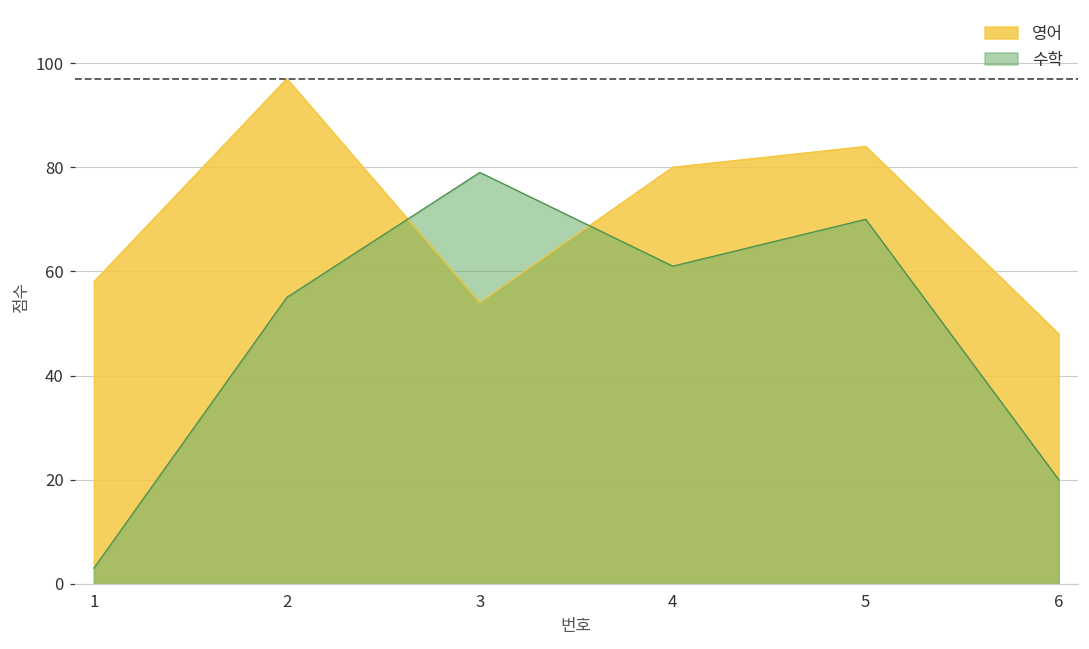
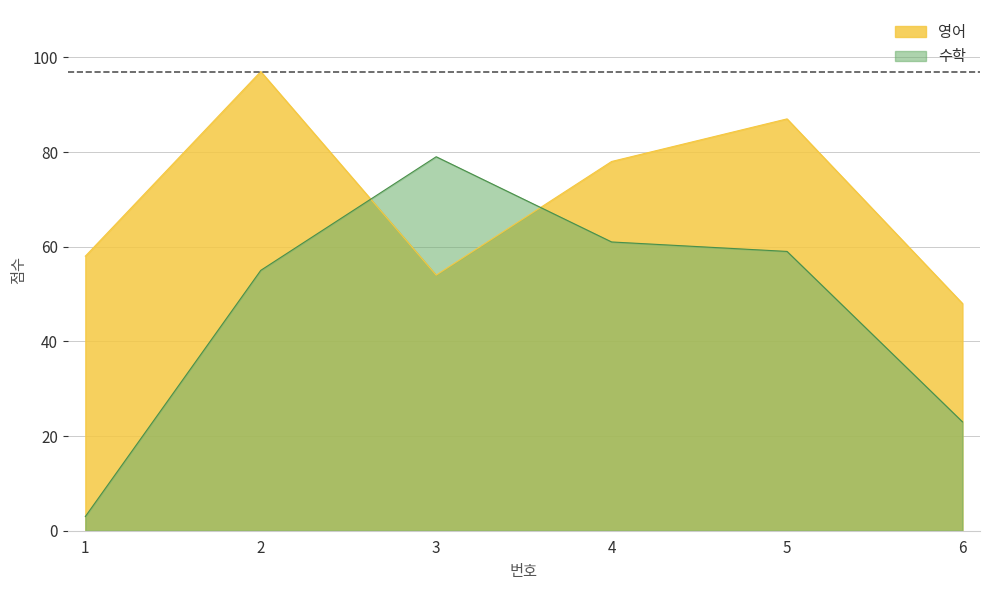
영어, 4: 80 -> 78
영어, 5: 84 -> 87
수학, 5: 70 -> 59
수학, 6: 20 -> 23
